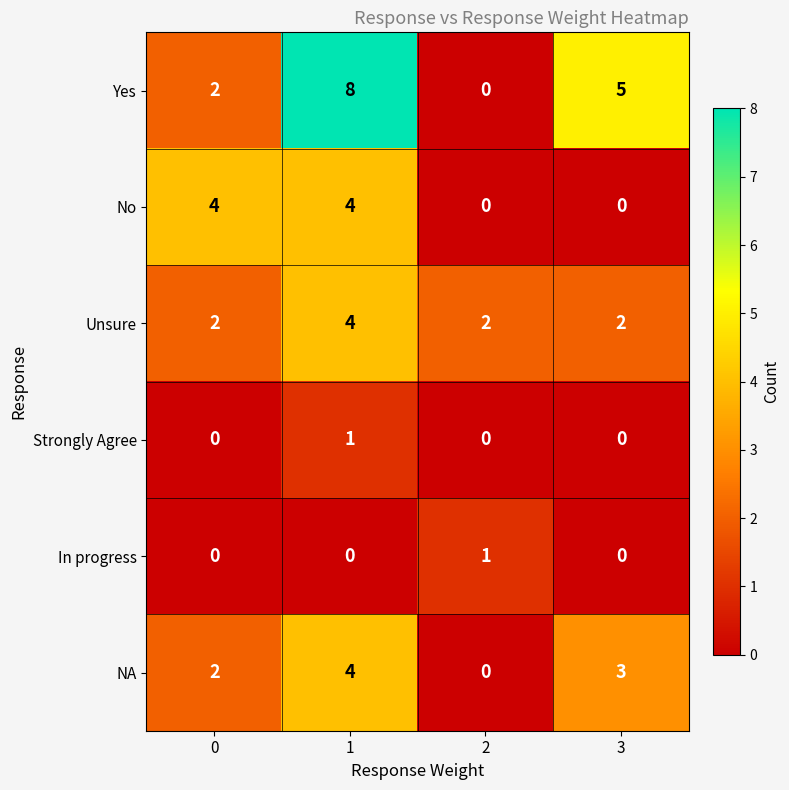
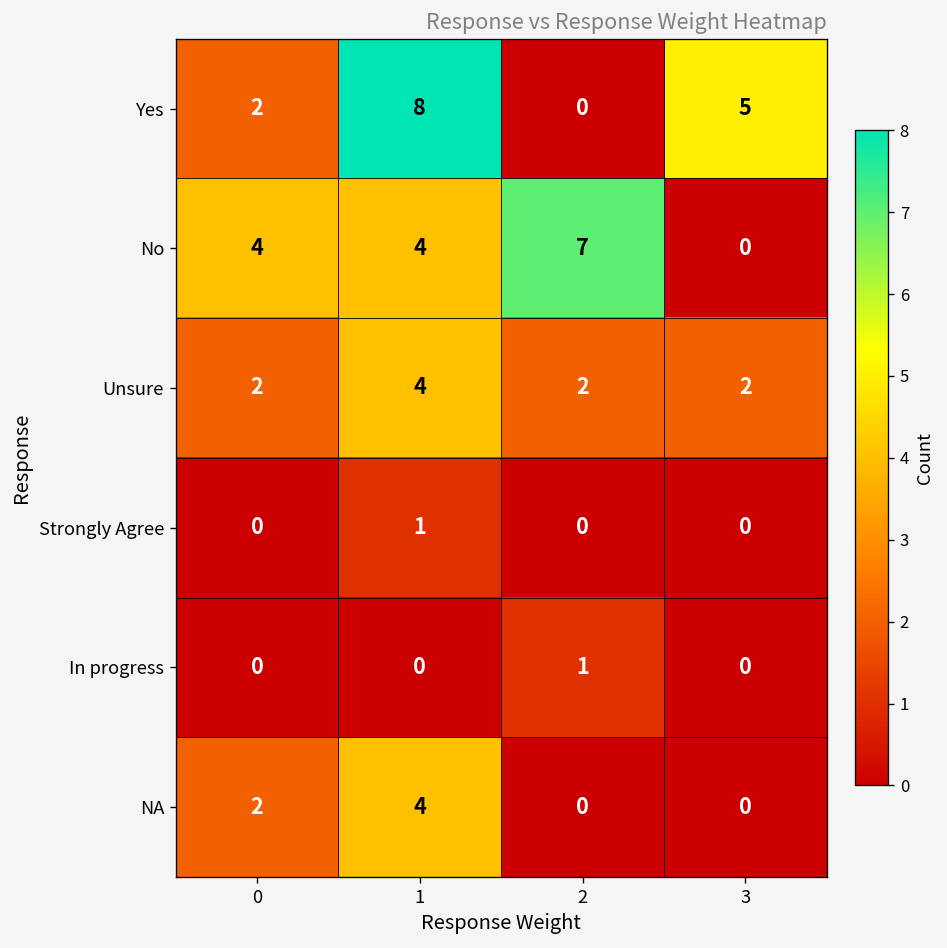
No, 2: 0 -> 7
NA, 3: 3 -> 0
